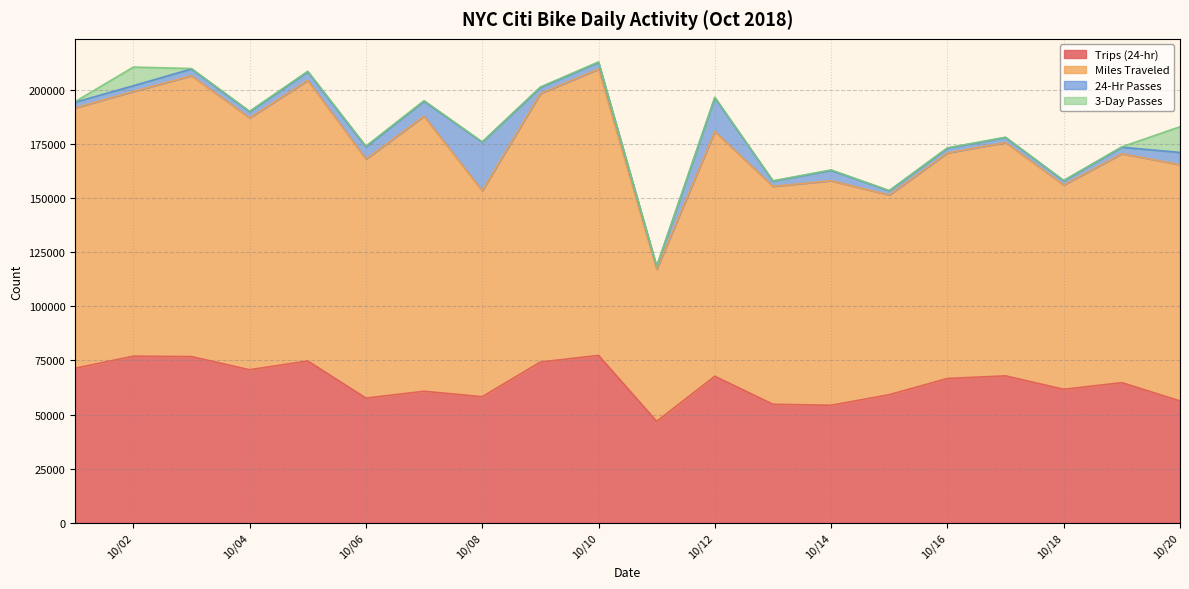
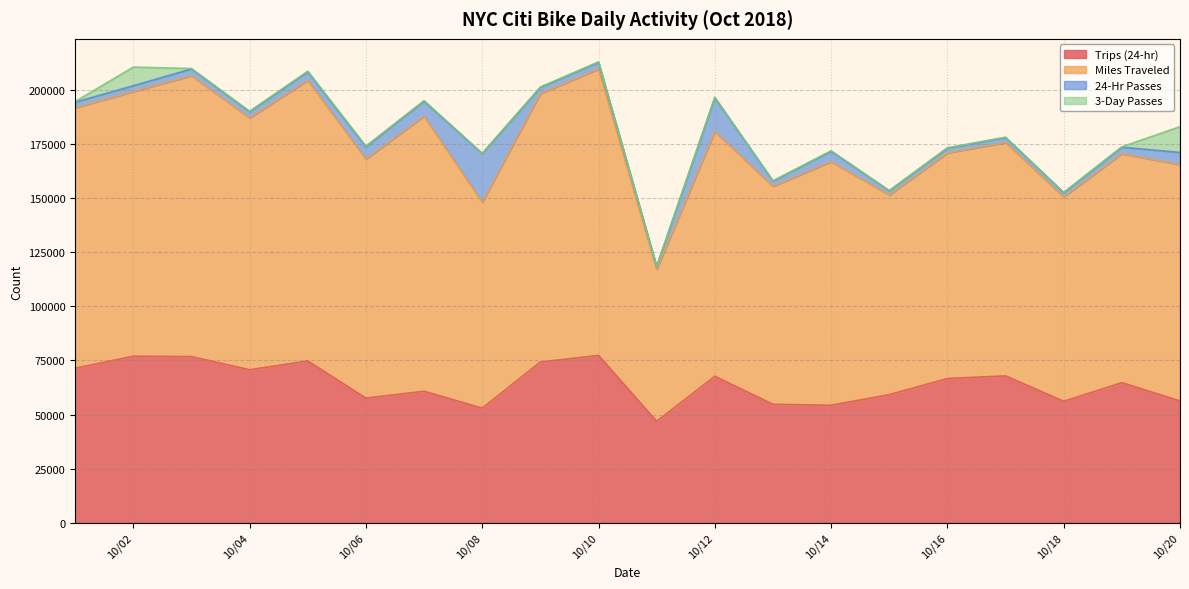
Trips (24-hr), 10/08: 58000 -> 53000
Miles Traveled, 10/14: 104000 -> 113000
Trips (24-hr), 10/18: 62000 -> 56000
